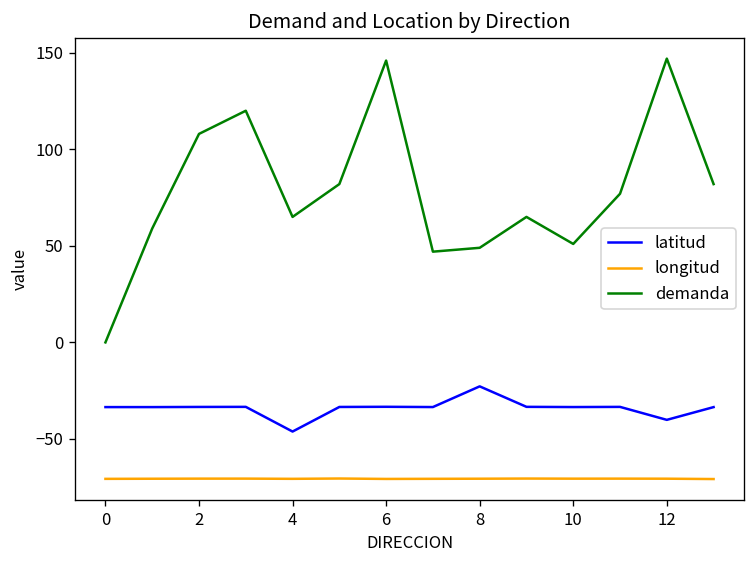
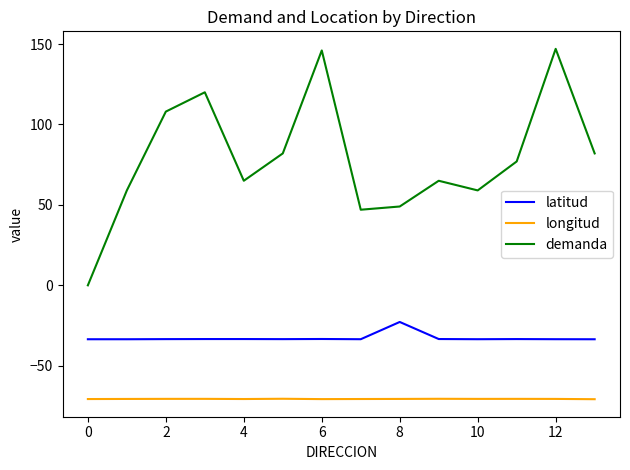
latitud, 4: -46 -> -33
demanda, 10: 51 -> 59
latitud, 12: -40 -> -33
